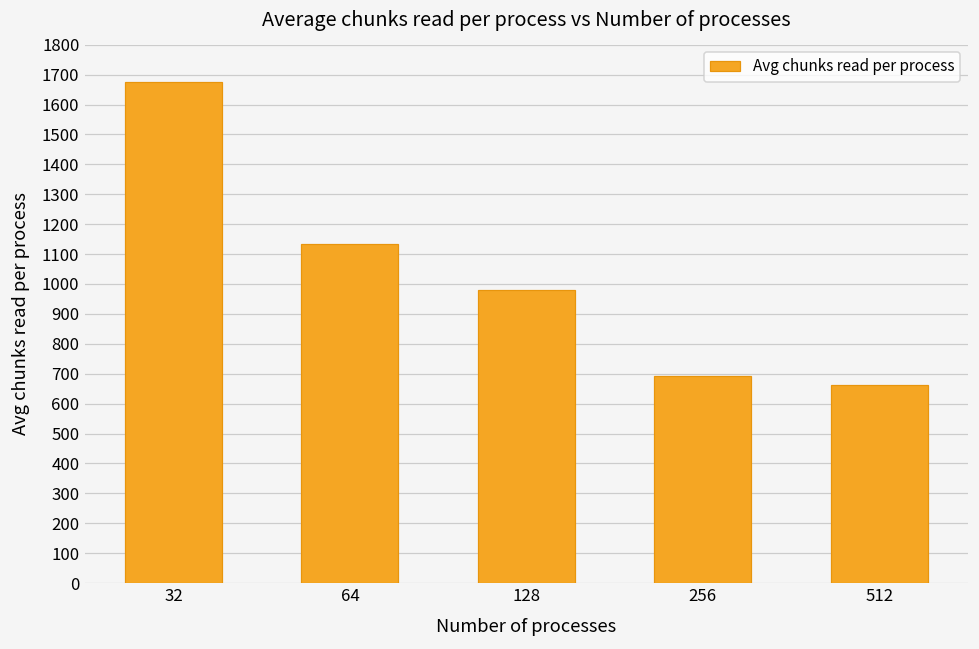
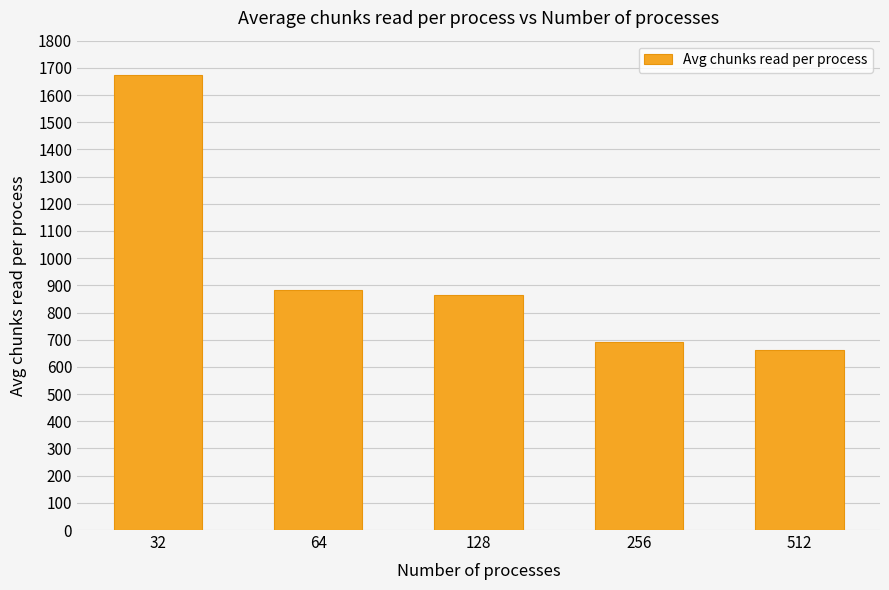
64: 1130 -> 880
128: 980 -> 860
